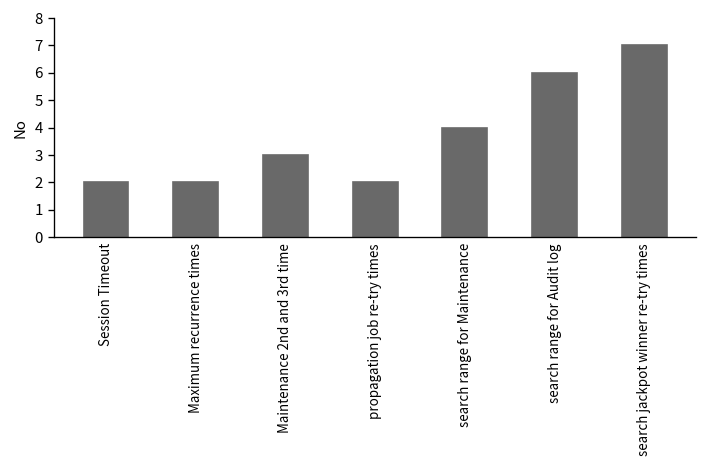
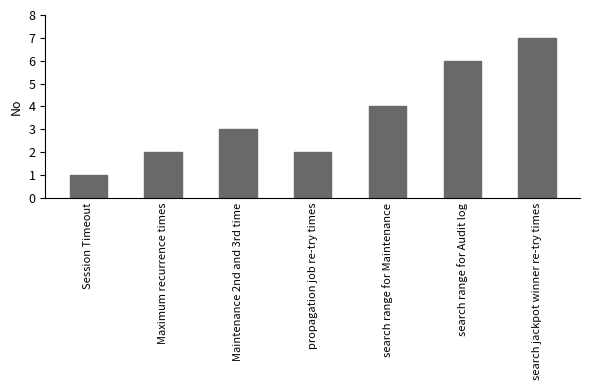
Session Timeout: 2 -> 1
